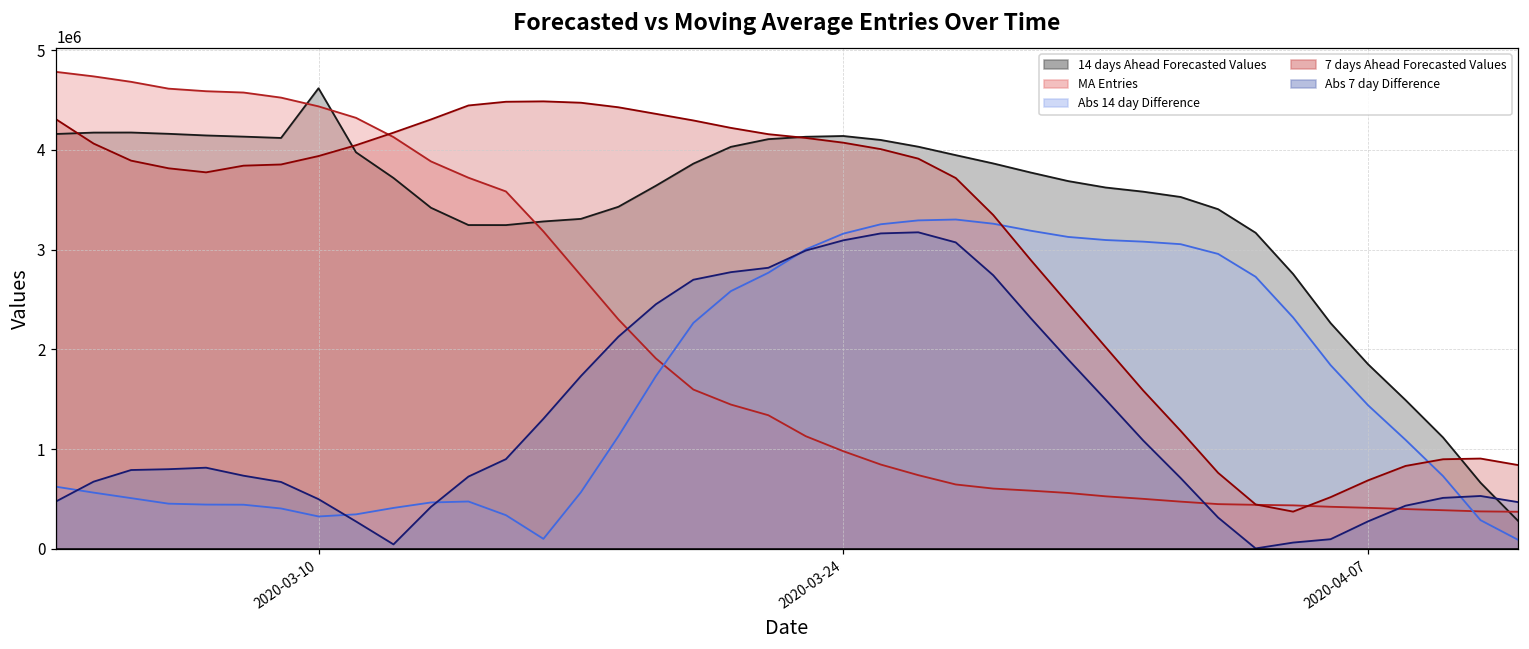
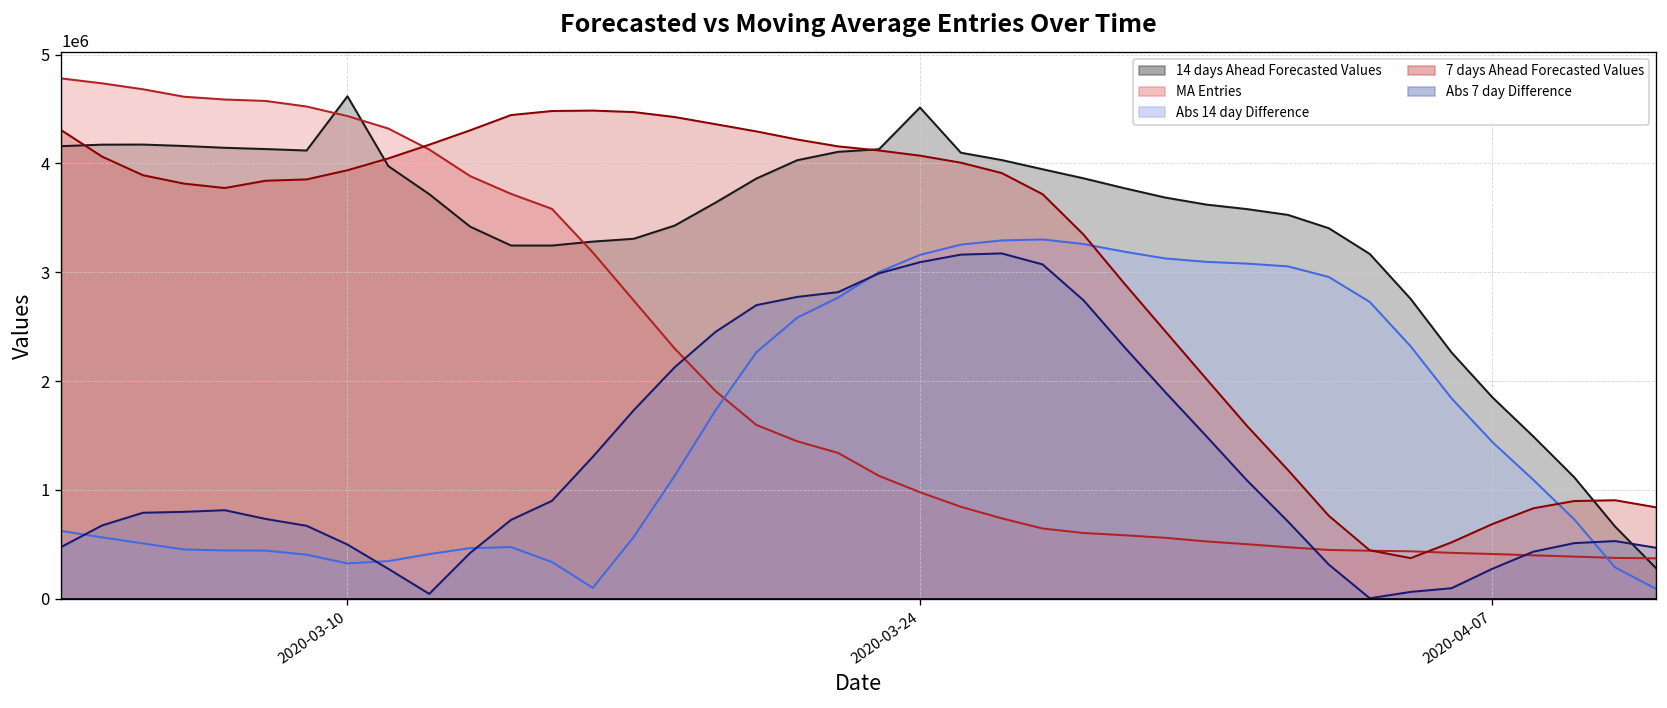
14 days Ahead Forecasted Values, 2020-03-24: 4100000 -> 4500000
